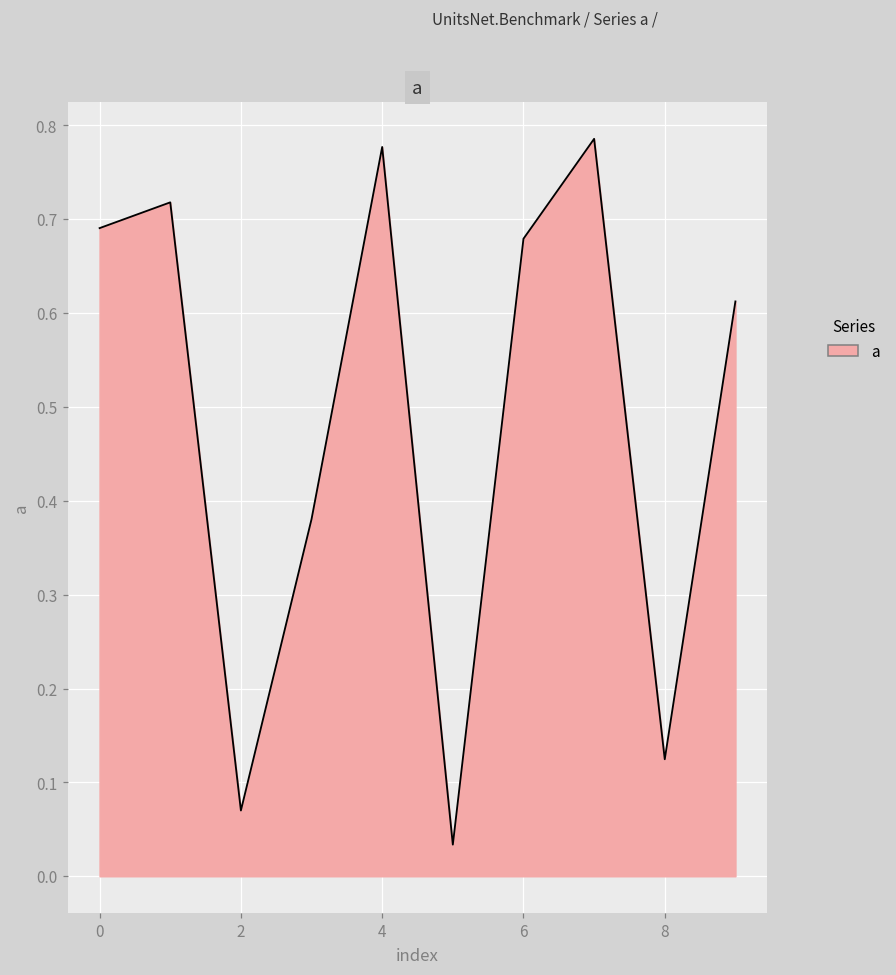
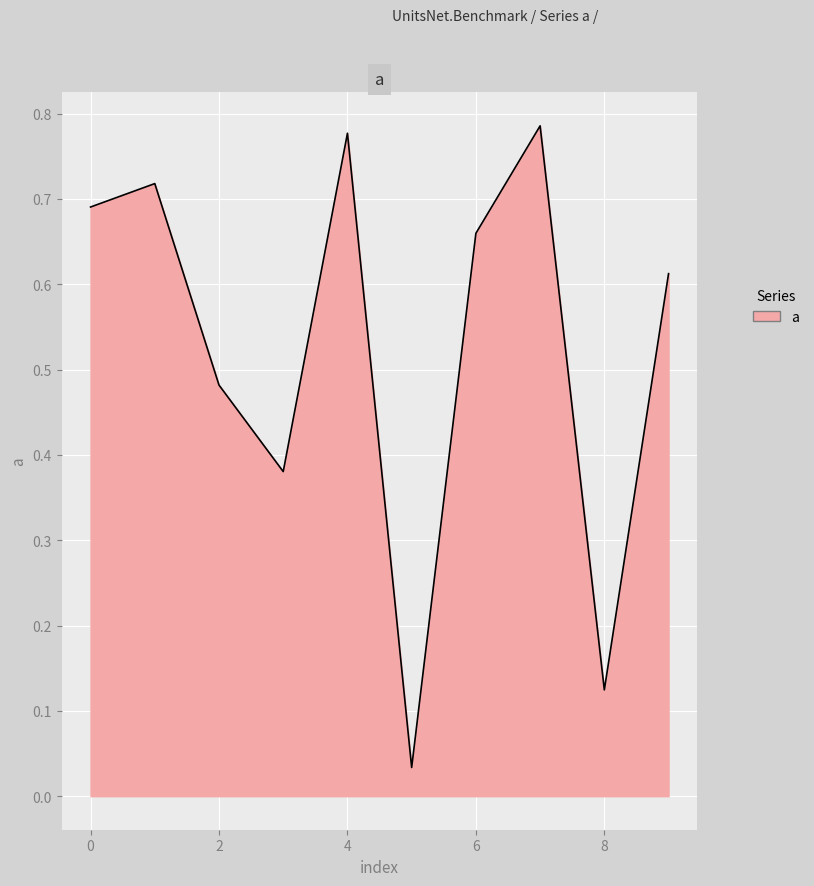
2: 0.07 -> 0.48
6: 0.68 -> 0.66
